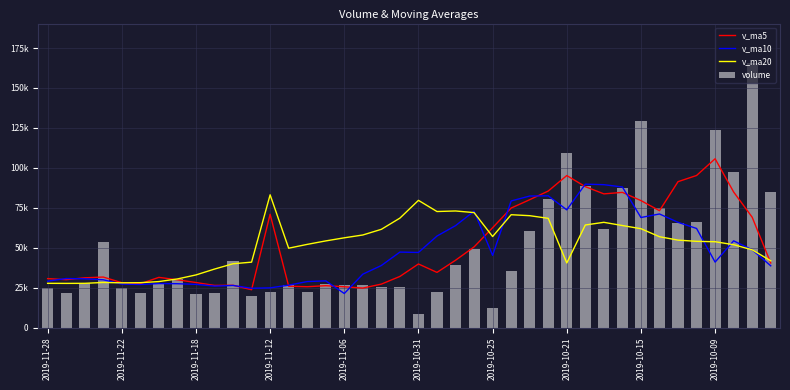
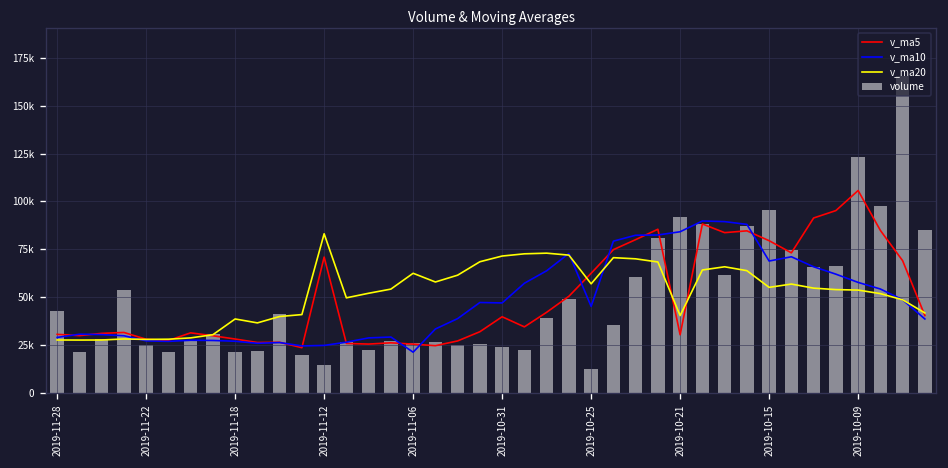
volume, 2019-11-28: 25000 -> 43000
v_ma20, 2019-11-18: 33000 -> 39000
volume, 2019-11-12: 22000 -> 14000
v_ma20, 2019-11-06: 56000 -> 63000
volume, 2019-10-31: 8000 -> 24000
v_ma20, 2019-10-31: 80000 -> 72000
v_ma5, 2019-10-21: 95000 -> 30000
volume, 2019-10-21: 109000 -> 92000
v_ma10, 2019-10-21: 74000 -> 84000
v_ma20, 2019-10-15: 62000 -> 55000
volume, 2019-10-15: 129000 -> 96000
v_ma10, 2019-10-09: 41000 -> 58000
